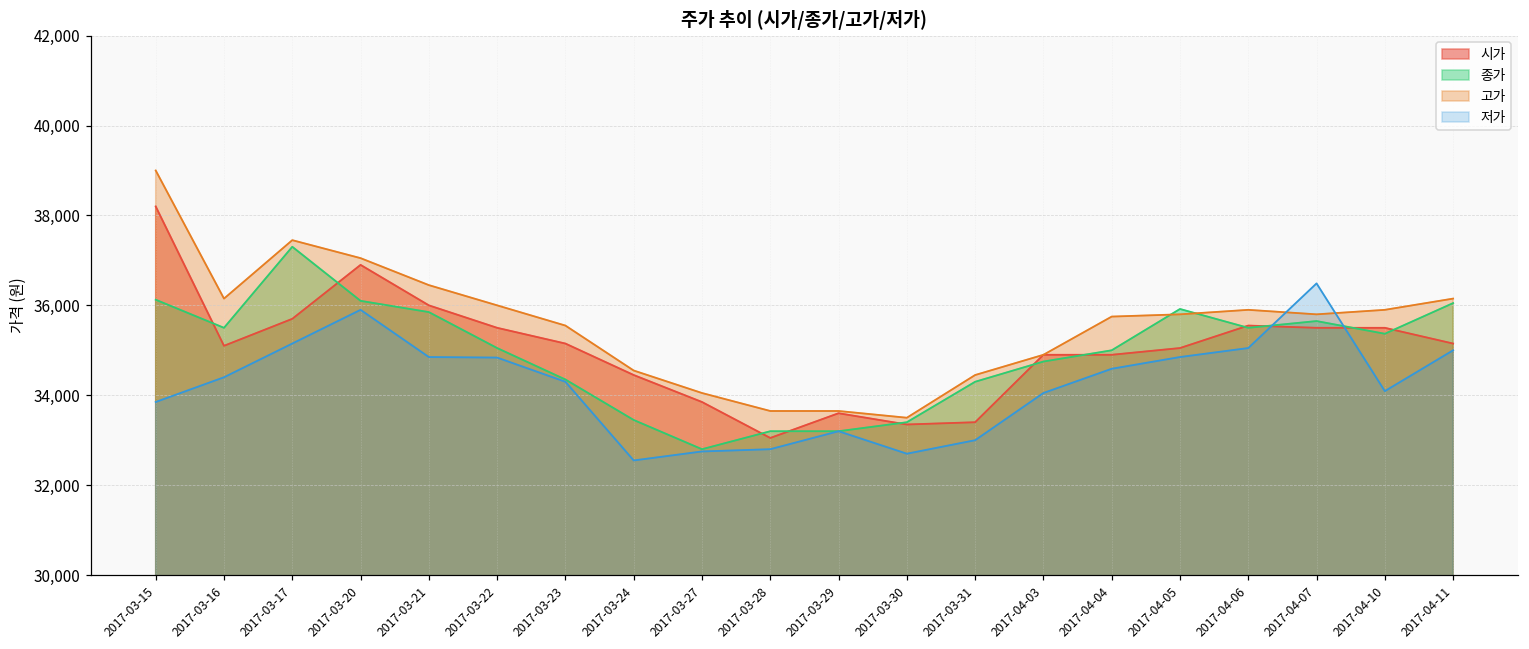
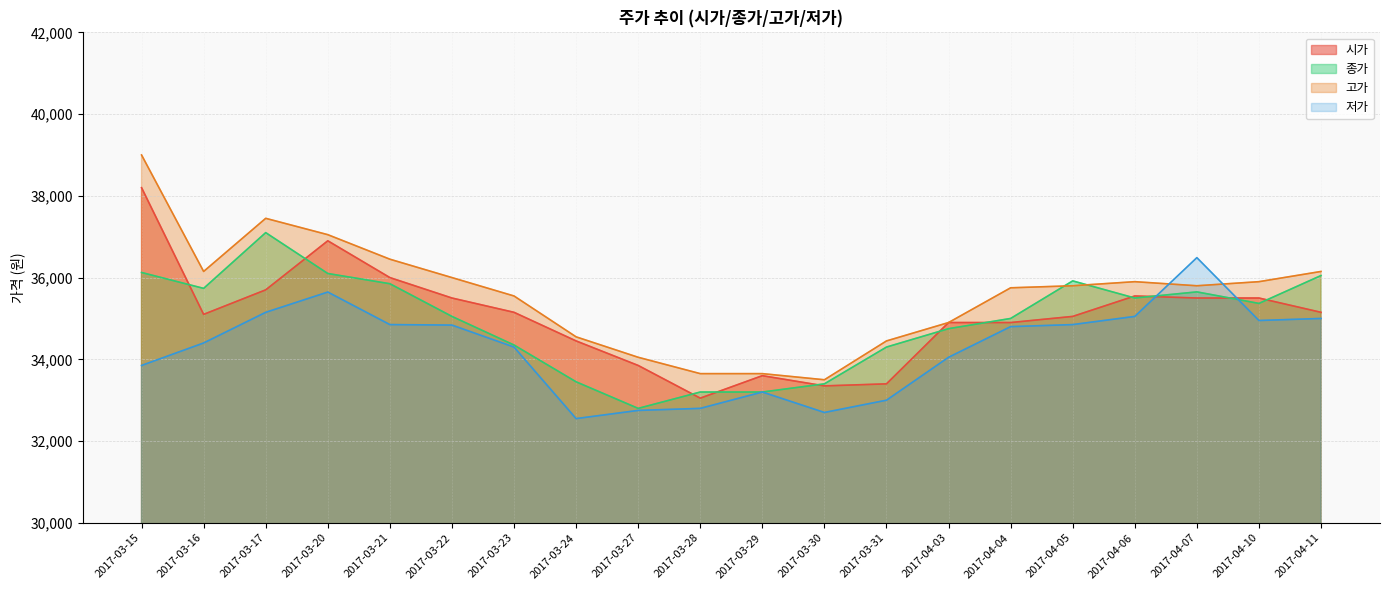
종가, 2017-03-16: 35,500 -> 35,700
종가, 2017-03-17: 37,300 -> 37,100
저가, 2017-03-20: 35,900 -> 35,600
저가, 2017-04-04: 34,600 -> 34,800
저가, 2017-04-10: 34,100 -> 35,000
